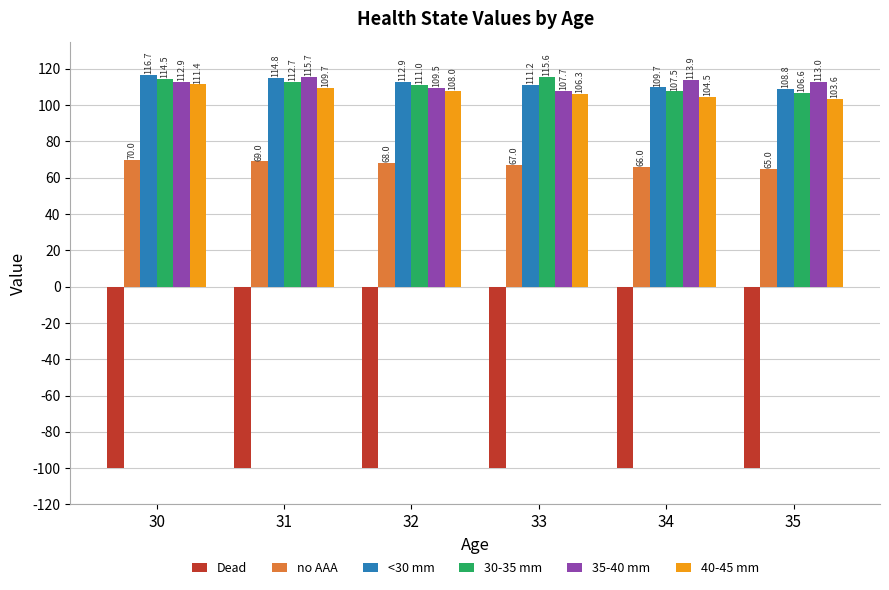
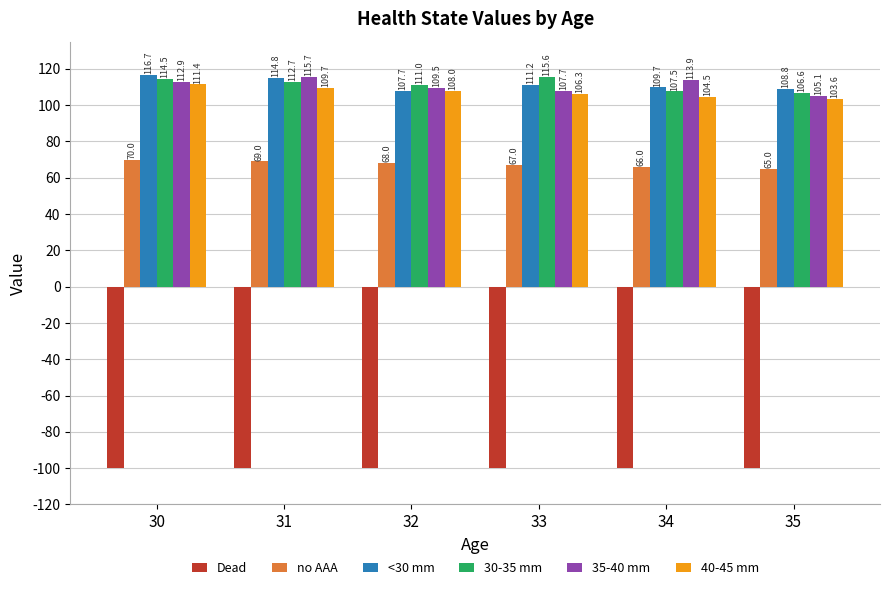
<30 mm, 32: 112.9 -> 107.7
35-40 mm, 35: 113.0 -> 105.1
